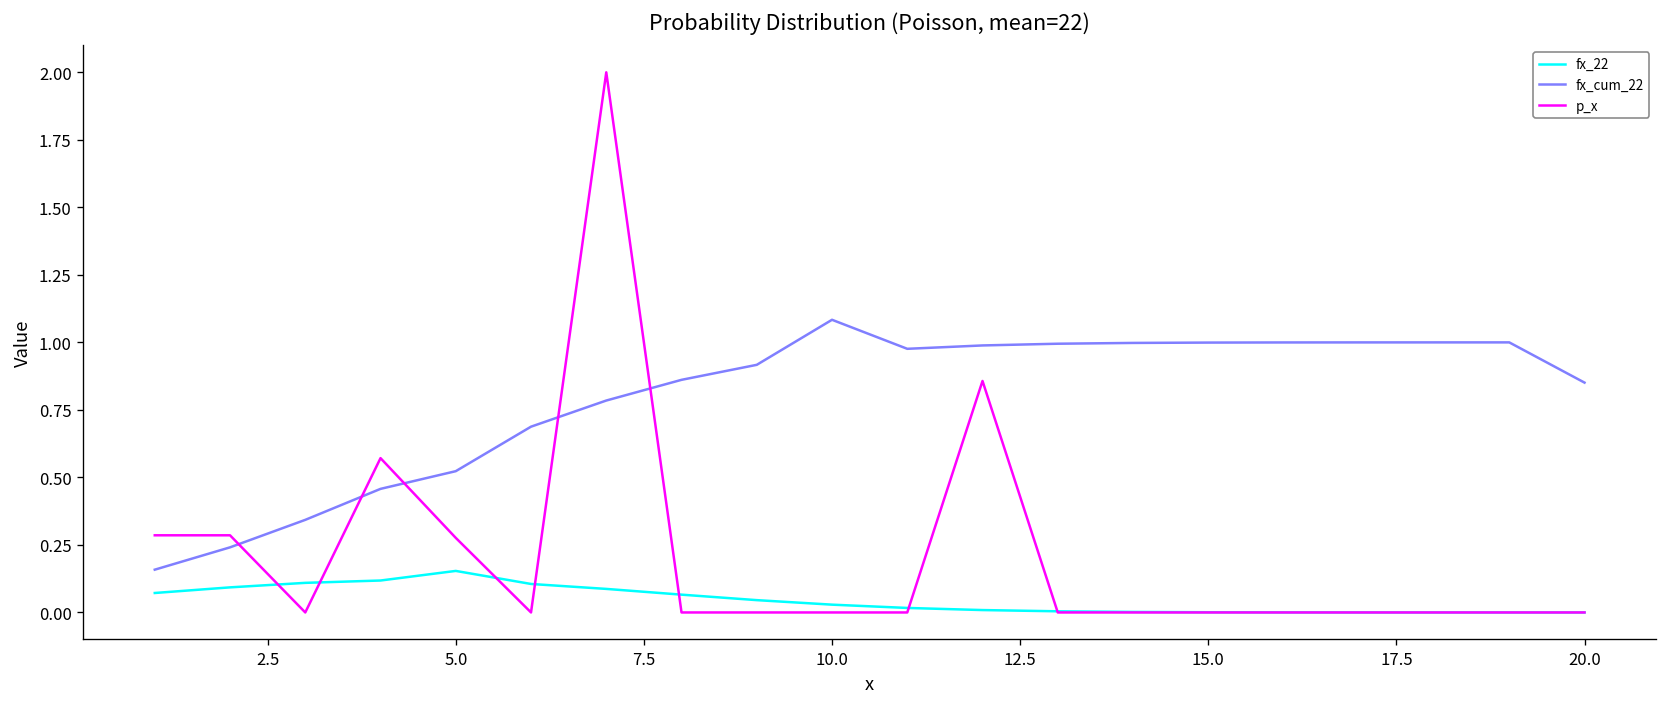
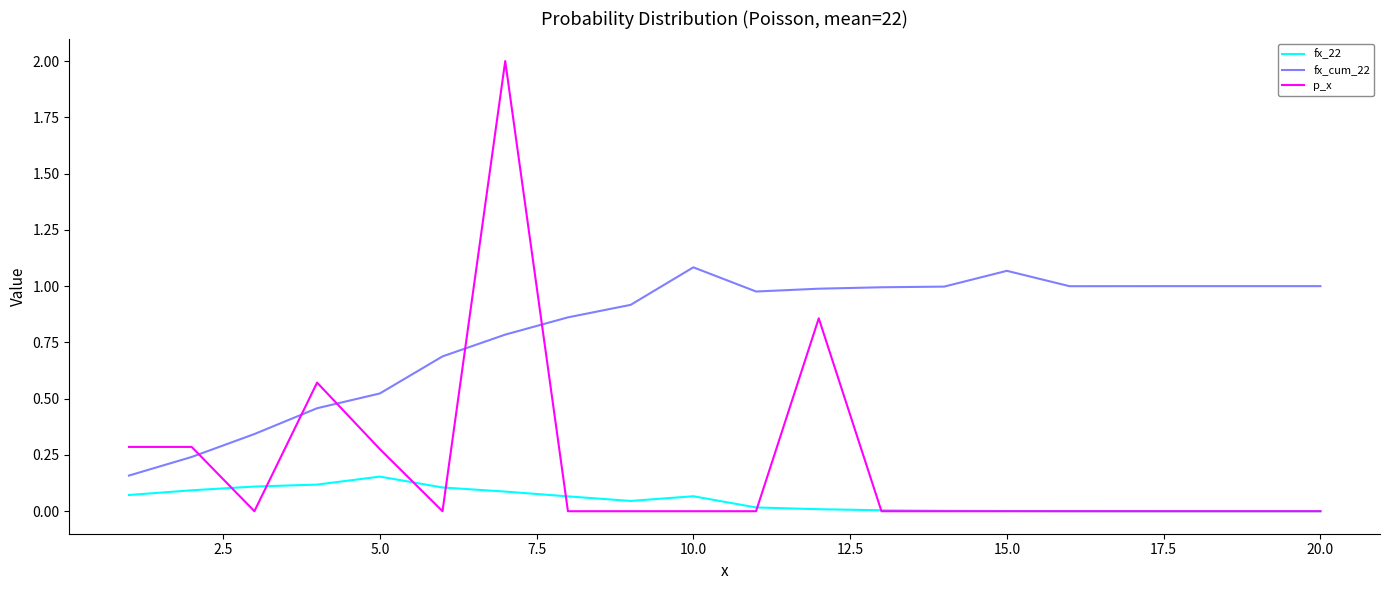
fx_22, 10.0: 0.03 -> 0.07
fx_cum_22, 15.0: 1.00 -> 1.07
fx_cum_22, 20.0: 0.85 -> 1.00
